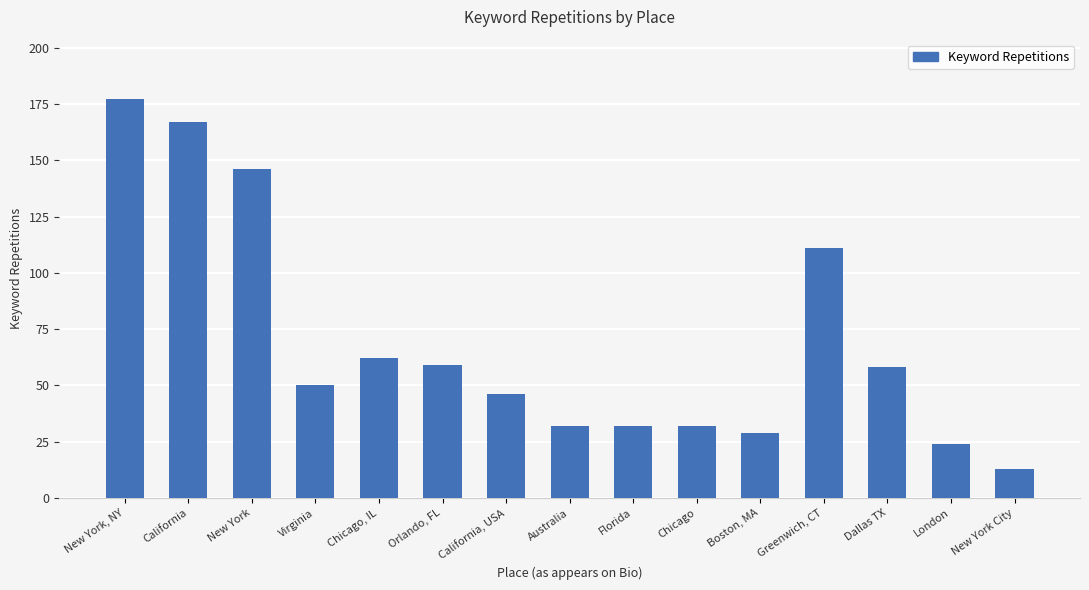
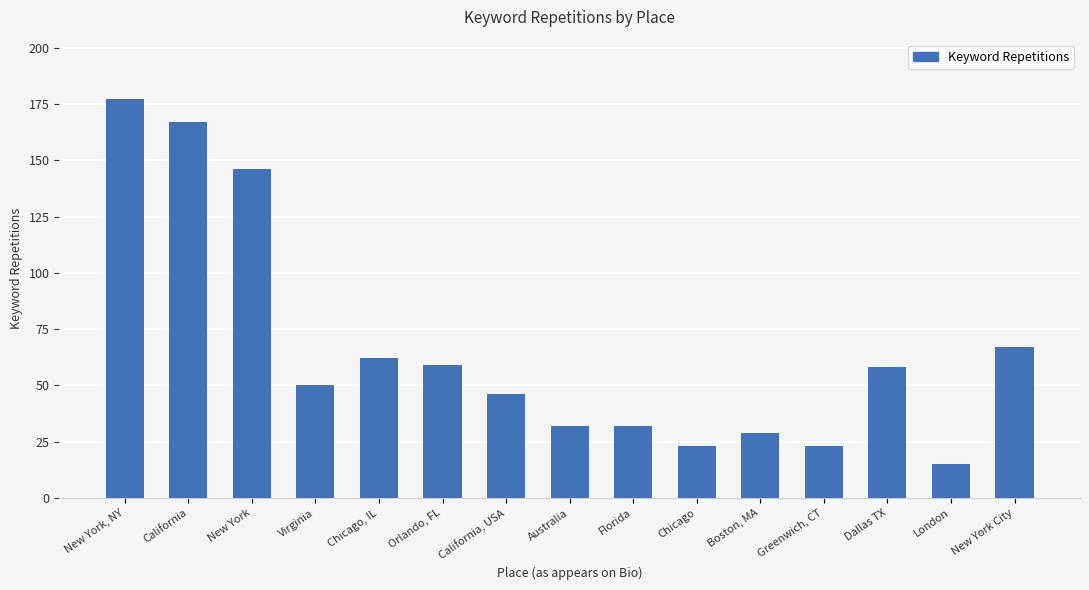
Chicago: 32 -> 23
Greenwich, CT: 111 -> 23
London: 24 -> 15
New York City: 13 -> 67
